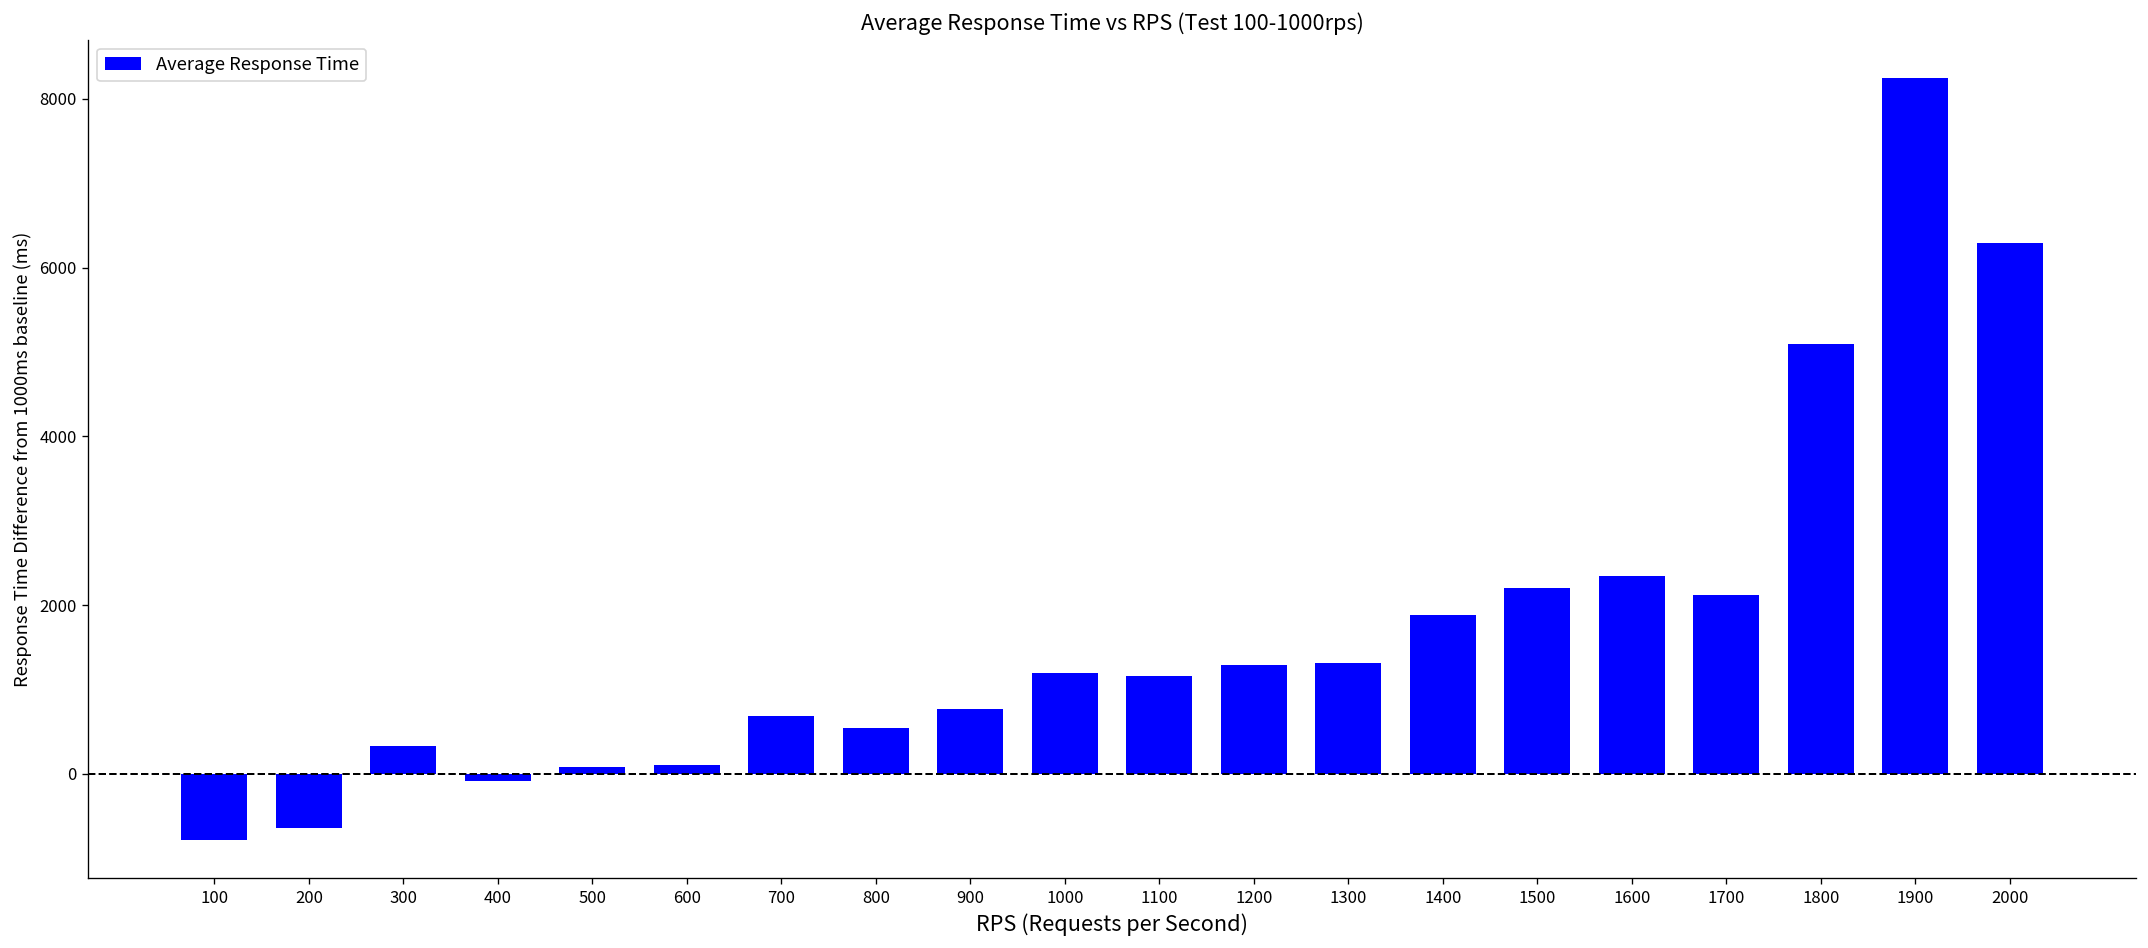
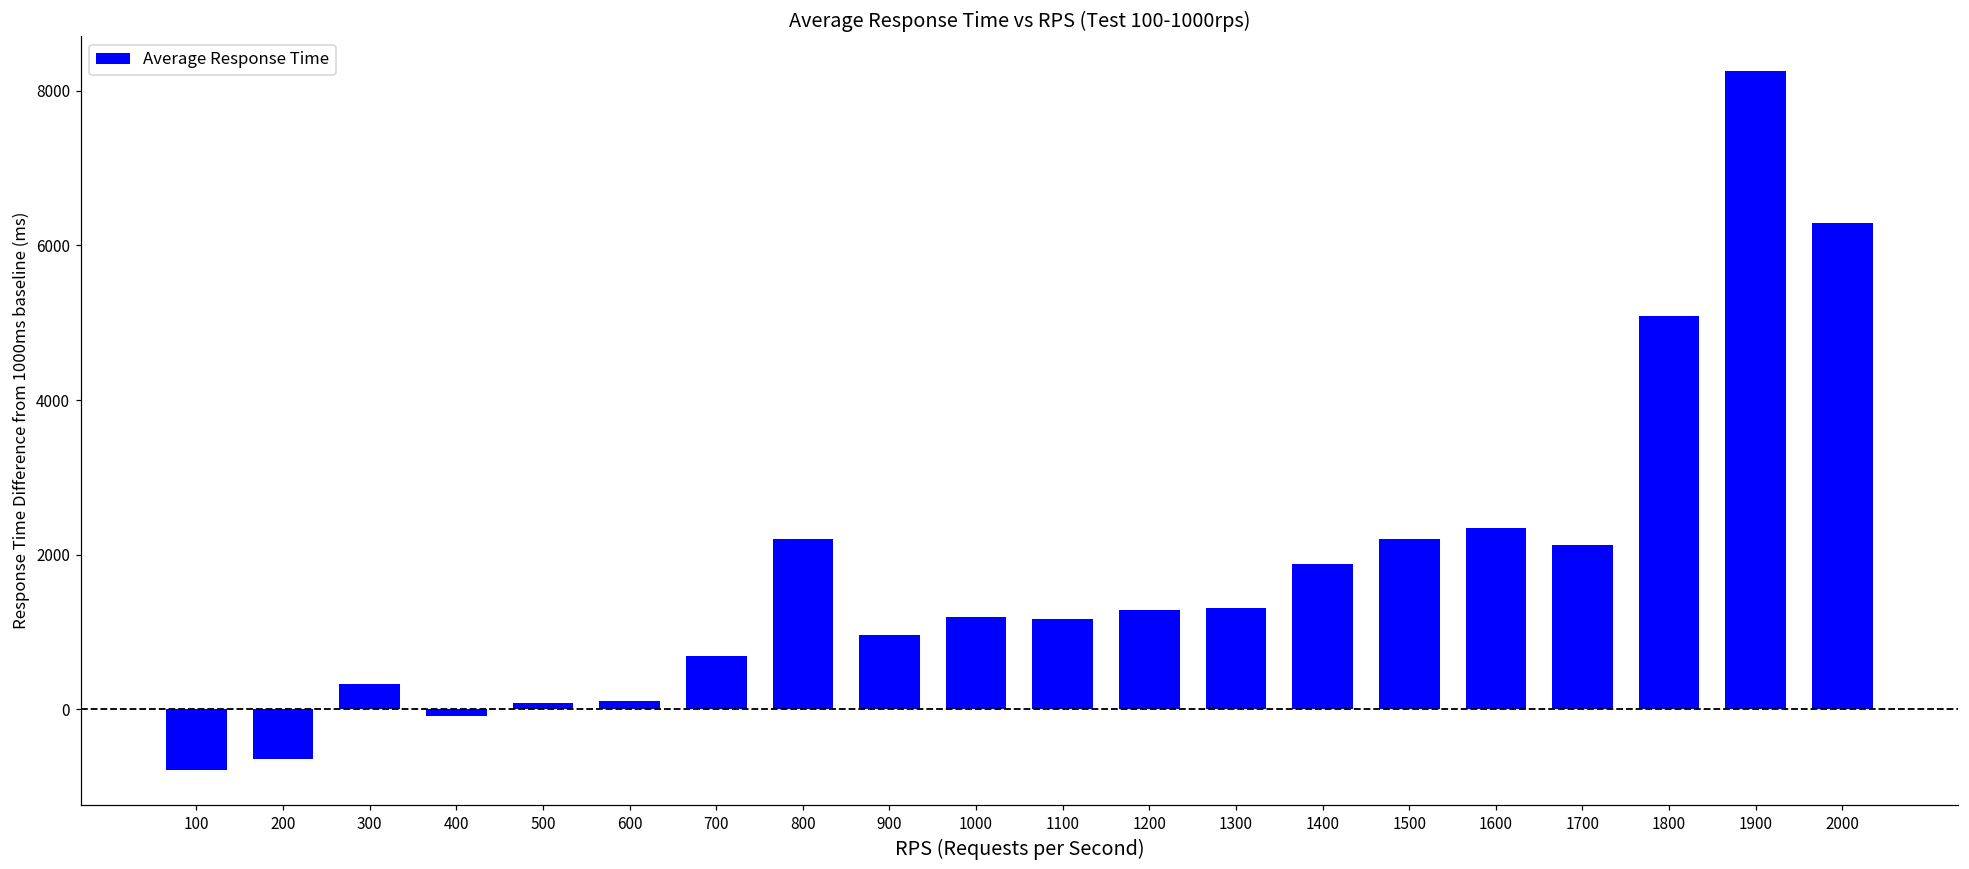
800: 500 -> 2200
900: 800 -> 1000
